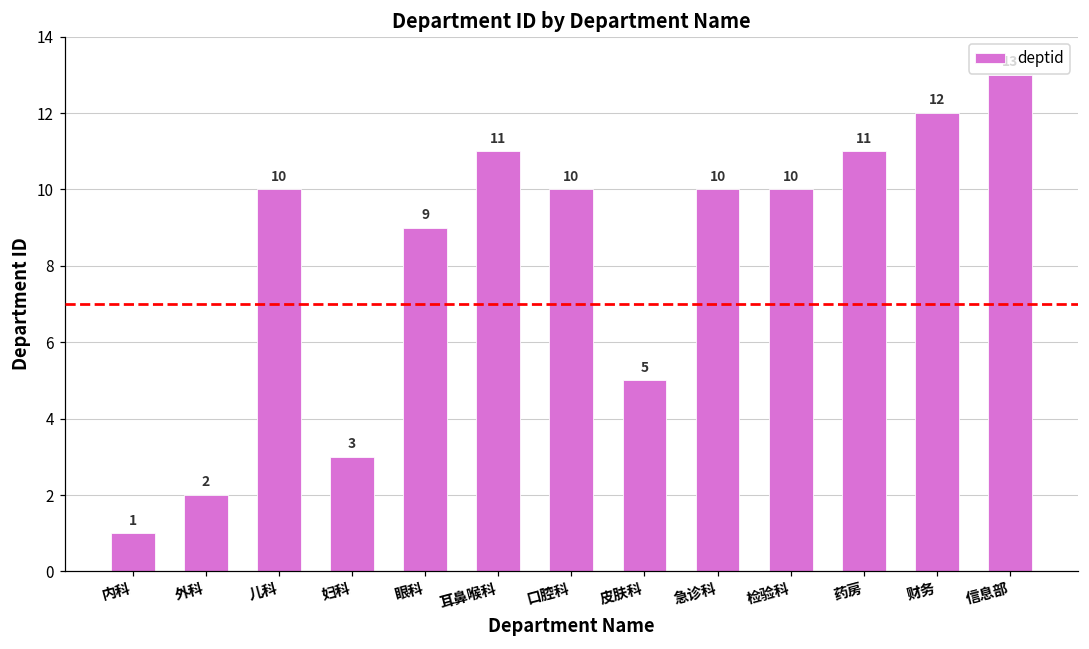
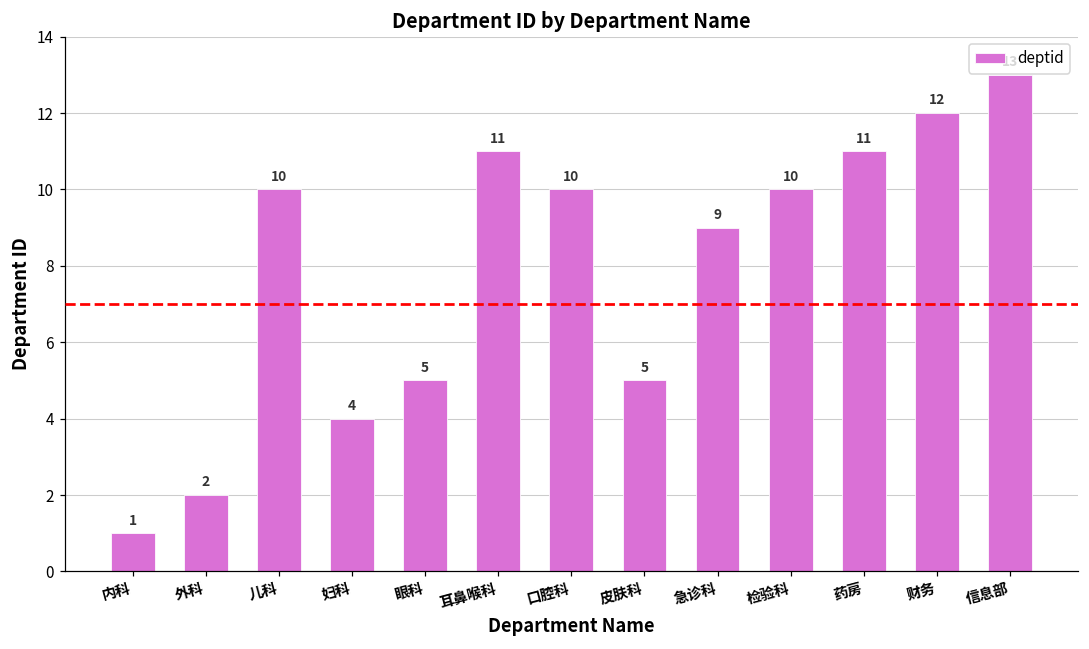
妇科: 3 -> 4
眼科: 9 -> 5
急诊科: 10 -> 9
